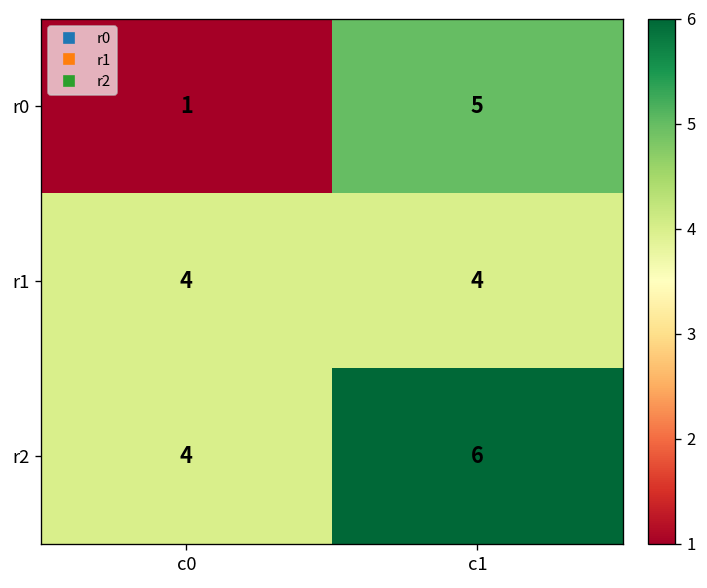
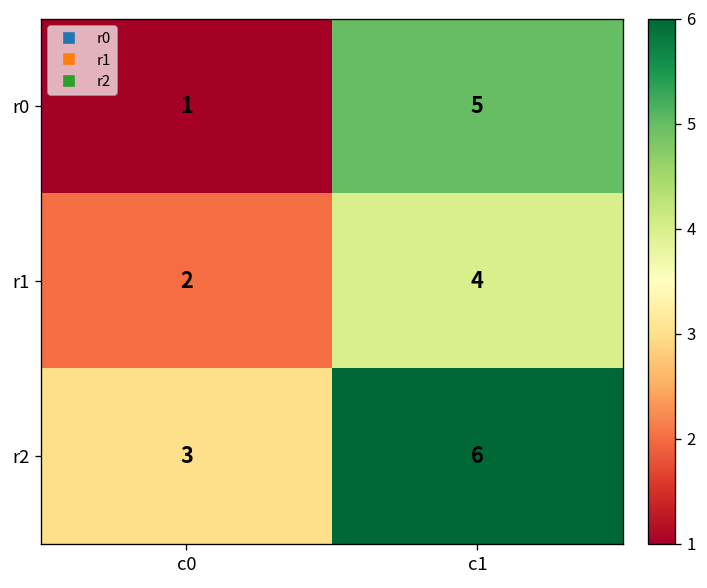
r1, c0: 4 -> 2
r2, c0: 4 -> 3
